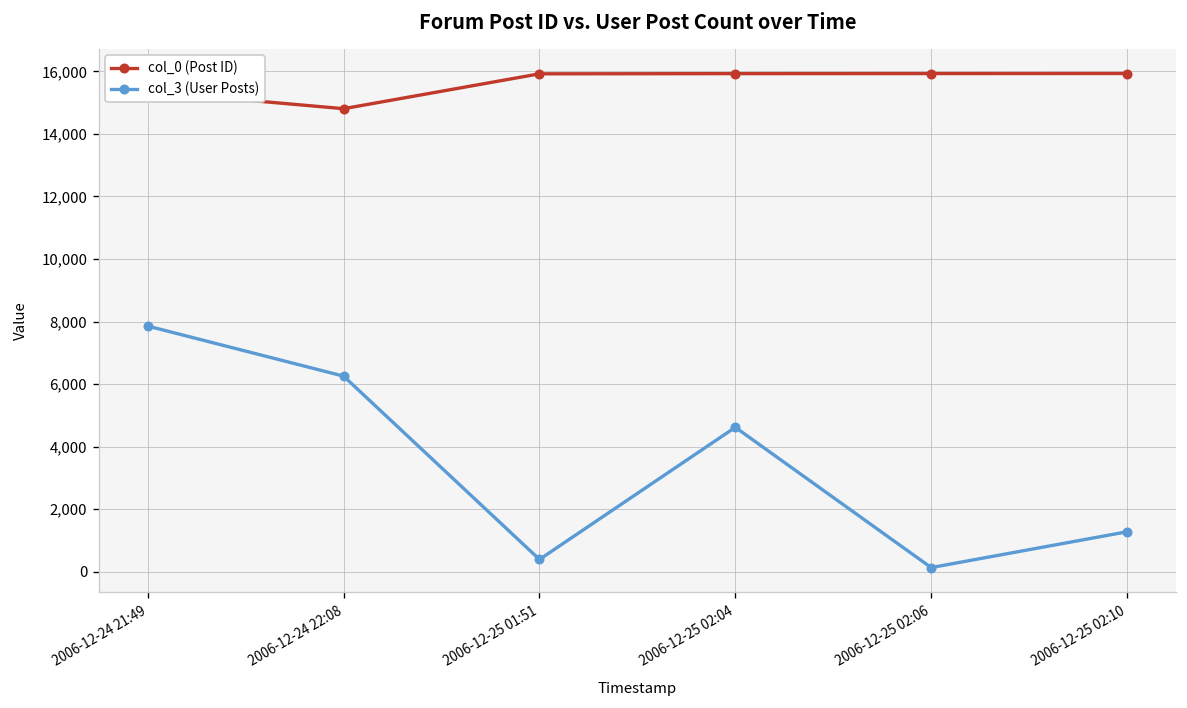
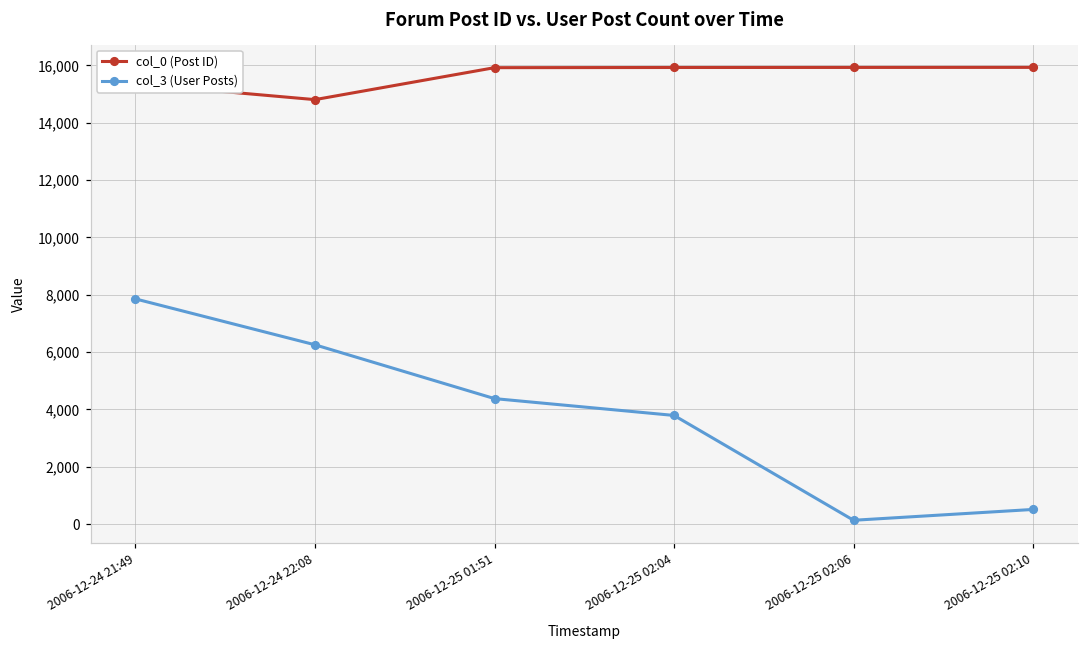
col_3 (User Posts), 2006-12-25 01:51: 400 -> 4,400
col_3 (User Posts), 2006-12-25 02:04: 4,600 -> 3,800
col_3 (User Posts), 2006-12-25 02:10: 1,300 -> 500
